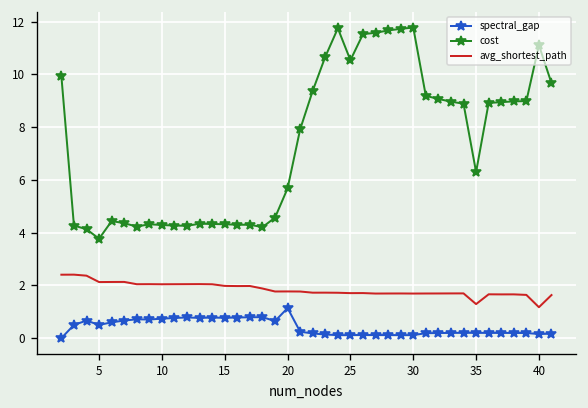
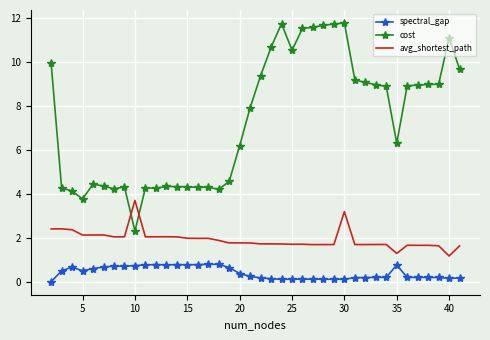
cost, 10: 4.3 -> 2.3
avg_shortest_path, 10: 2.0 -> 3.7
spectral_gap, 20: 1.1 -> 0.4
cost, 20: 5.7 -> 6.2
avg_shortest_path, 30: 1.7 -> 3.2
spectral_gap, 35: 0.2 -> 0.8
